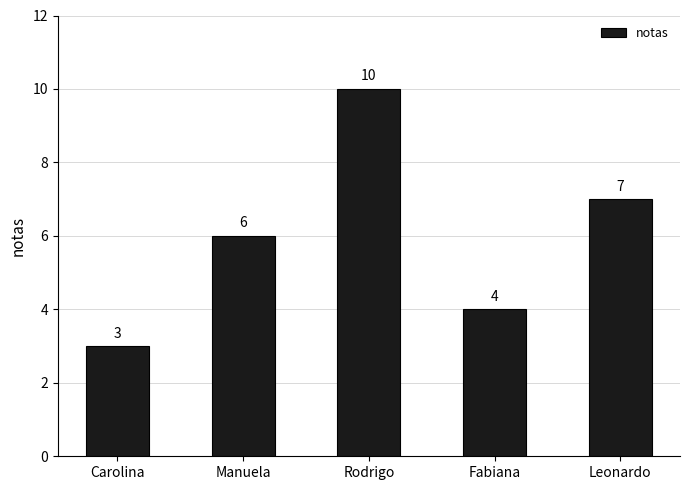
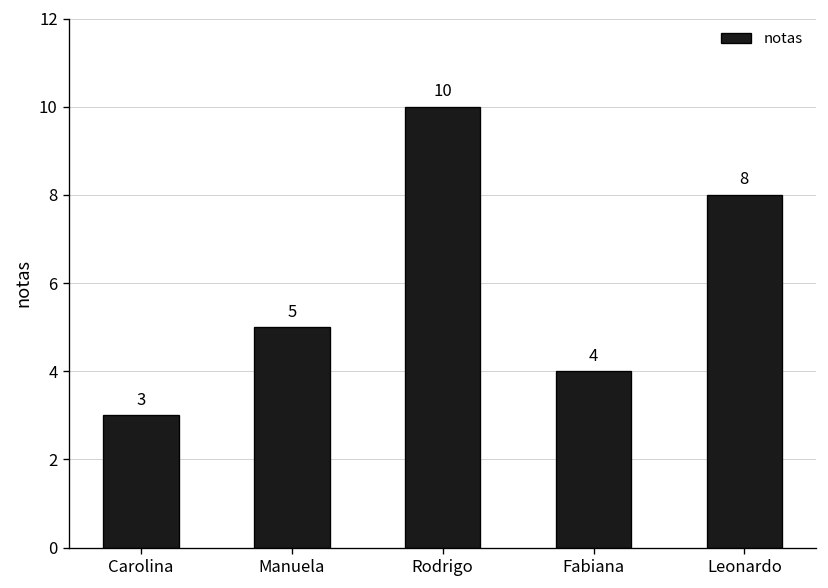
Manuela: 6 -> 5
Leonardo: 7 -> 8
